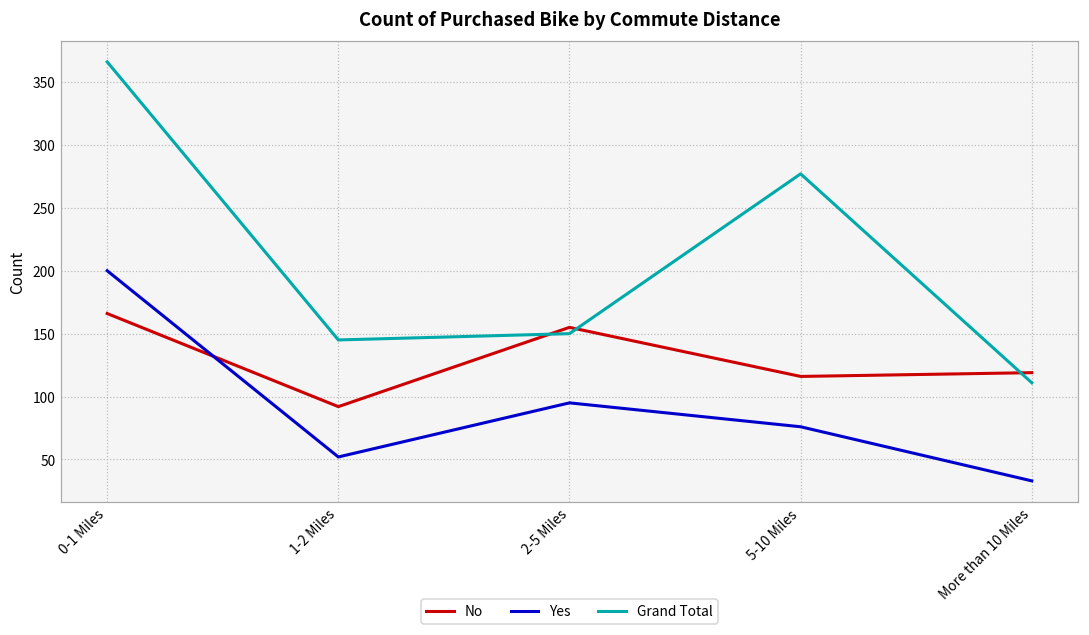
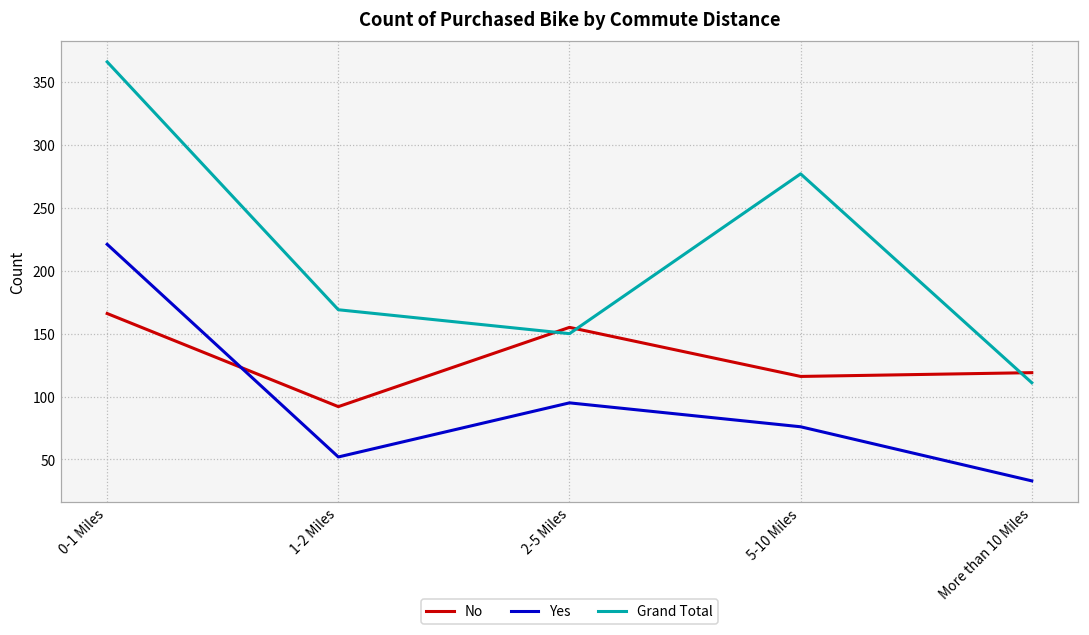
Yes, 0-1 Miles: 200 -> 221
Grand Total, 1-2 Miles: 145 -> 169
